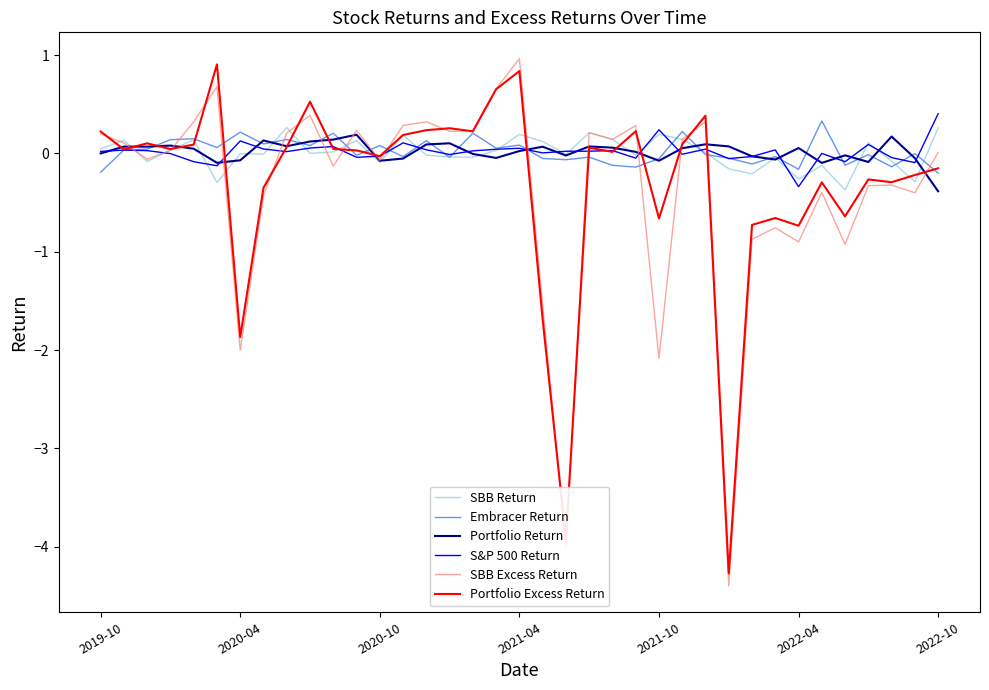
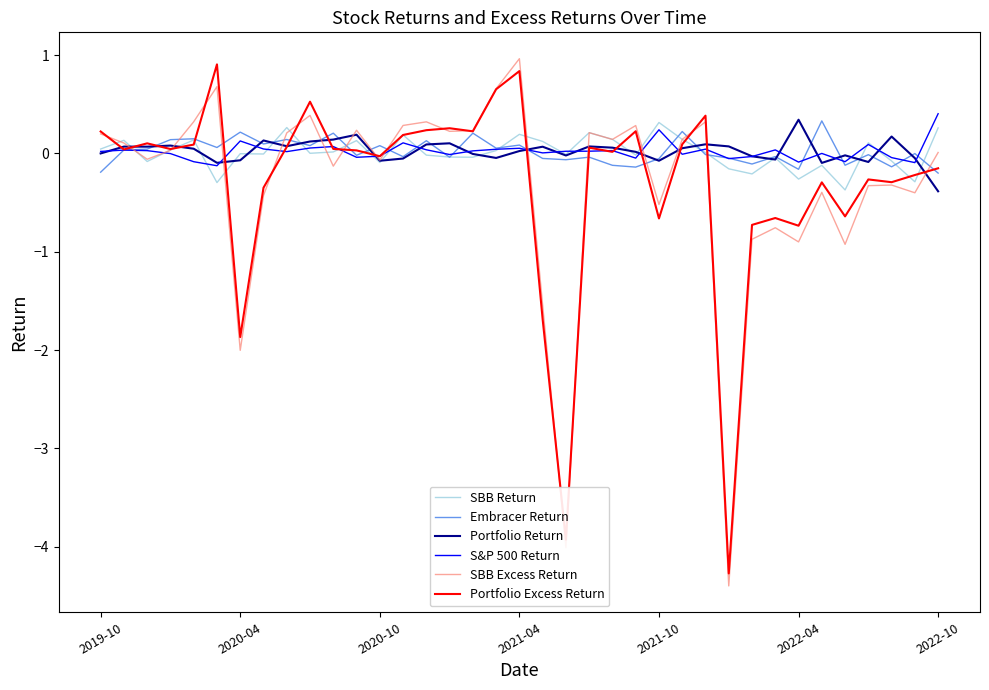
SBB Return, 2021-10: 0.2 -> 0.3
SBB Excess Return, 2021-10: -2.1 -> -0.5
Portfolio Return, 2022-04: 0.1 -> 0.3
S&P 500 Return, 2022-04: -0.3 -> -0.1
